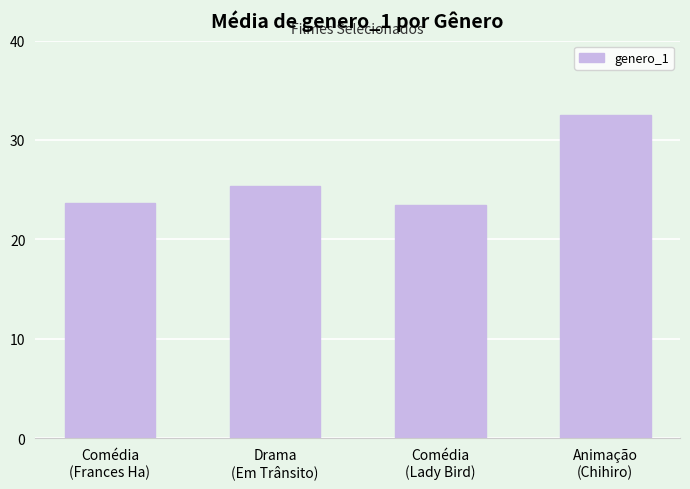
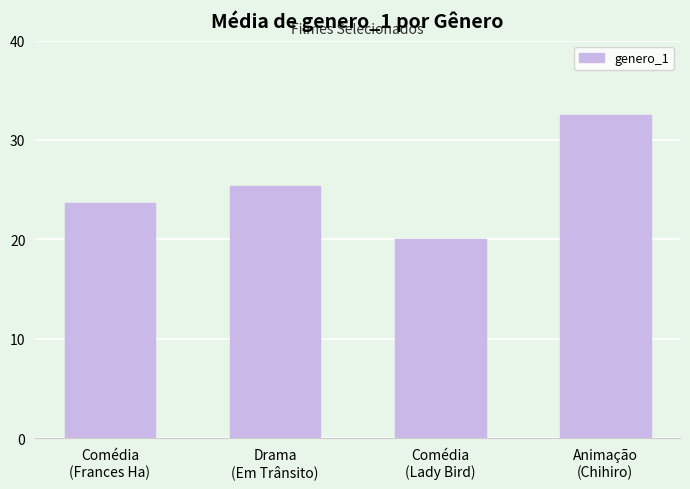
Comédia (Lady Bird): 24 -> 20
